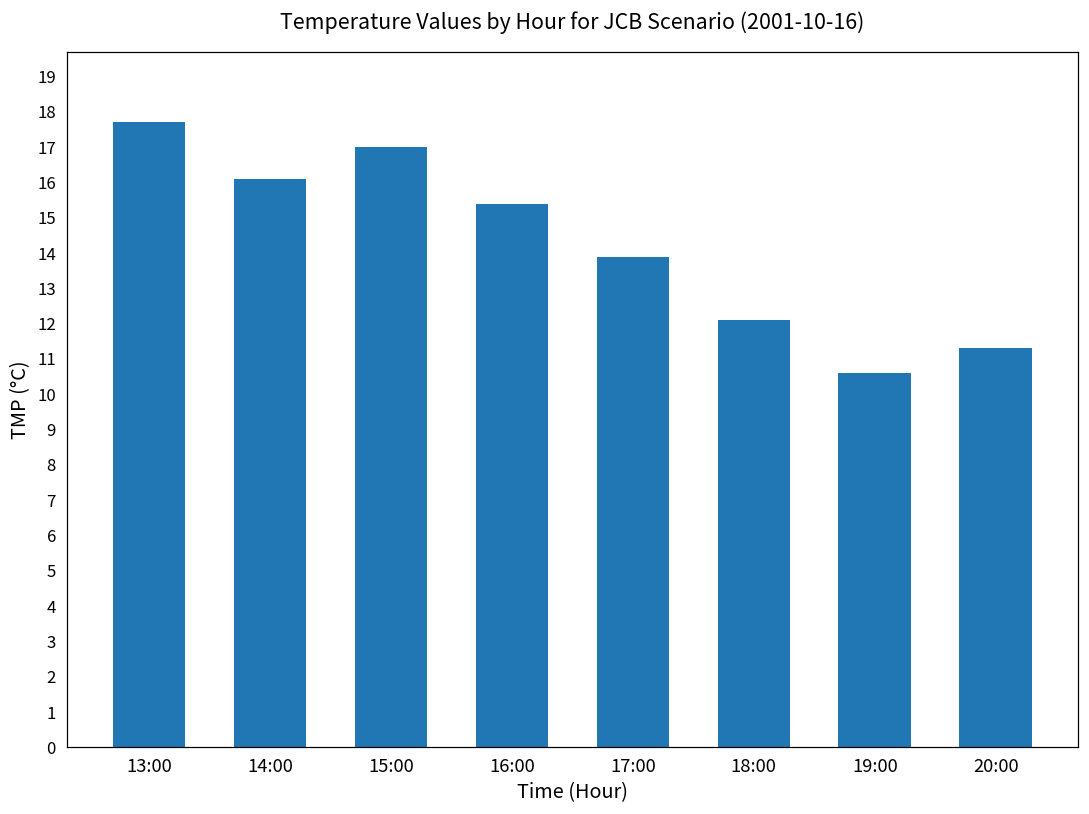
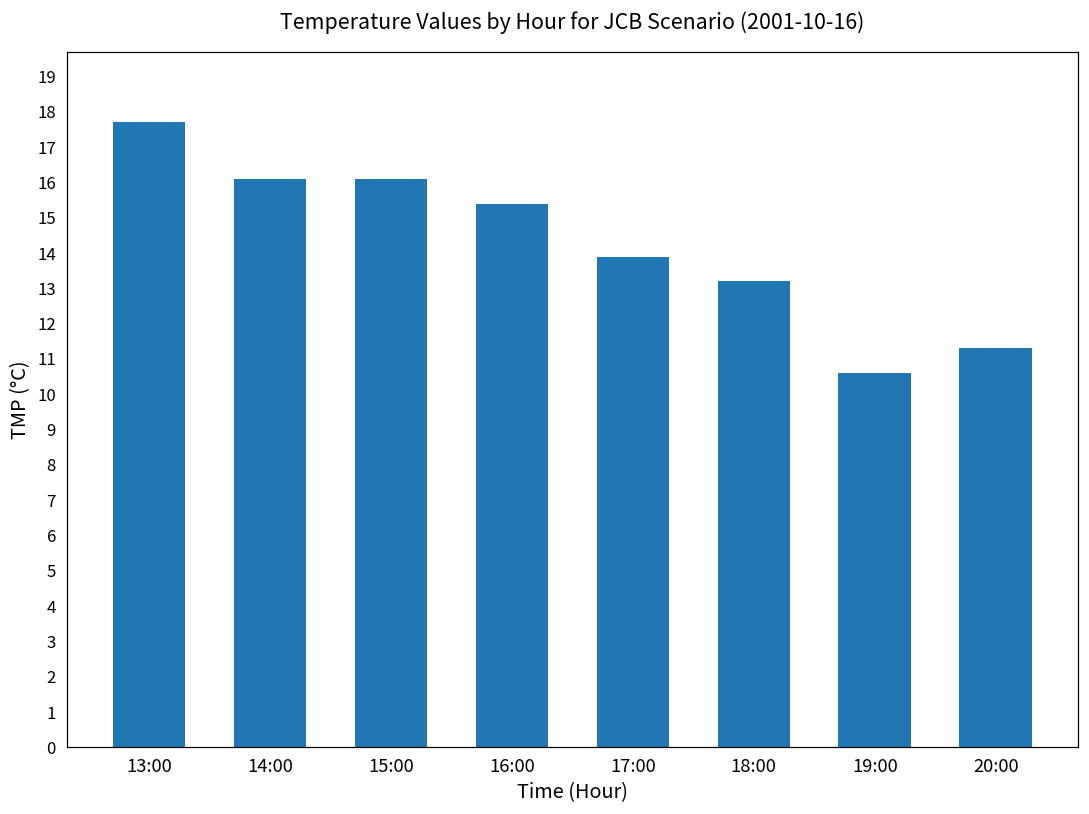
15:00: 17.0 -> 16.1
18:00: 12.1 -> 13.2
